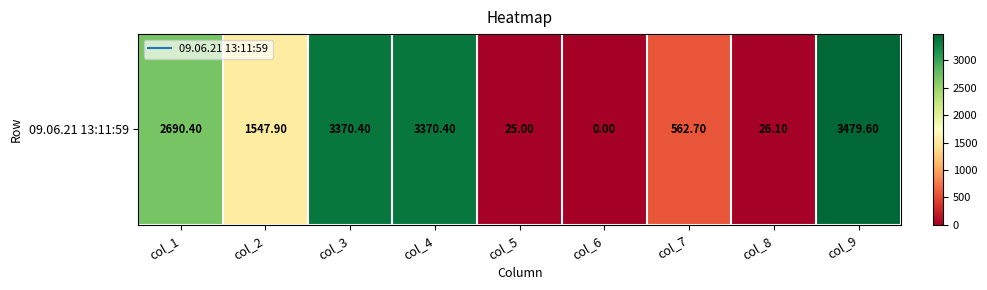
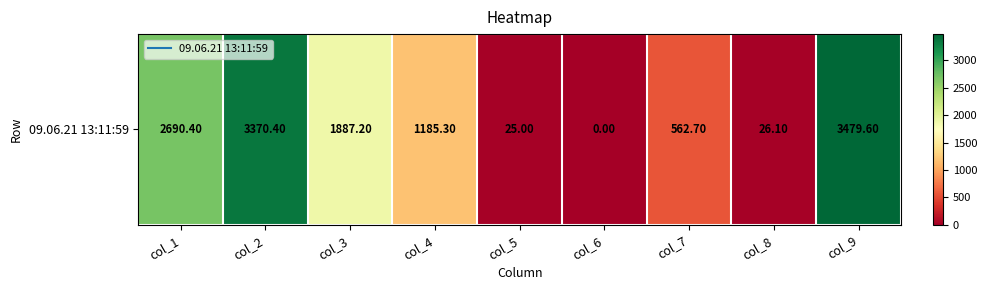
09.06.21 13:11:59, col_2: 1547.90 -> 3370.40
09.06.21 13:11:59, col_3: 3370.40 -> 1887.20
09.06.21 13:11:59, col_4: 3370.40 -> 1185.30
